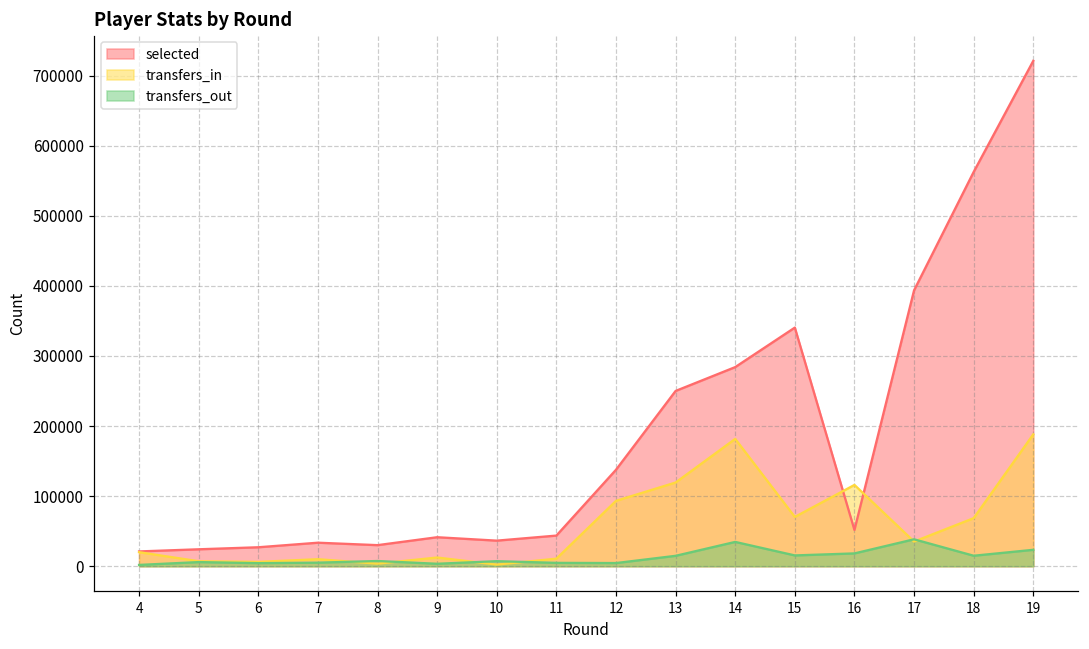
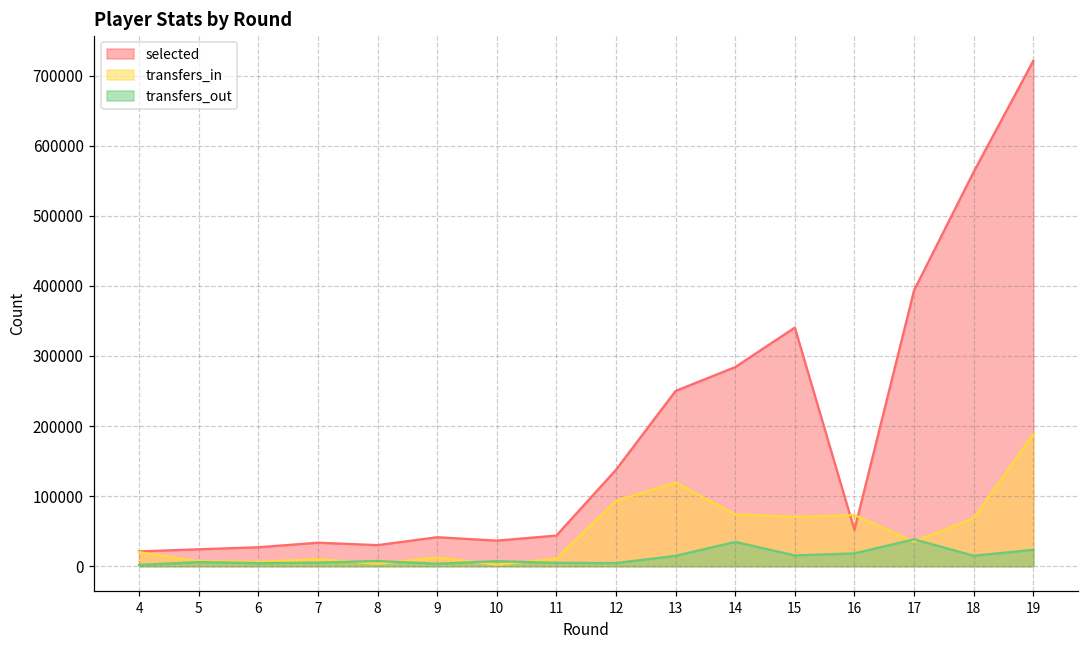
transfers_in, 14: 180000 -> 70000
transfers_in, 16: 120000 -> 70000
